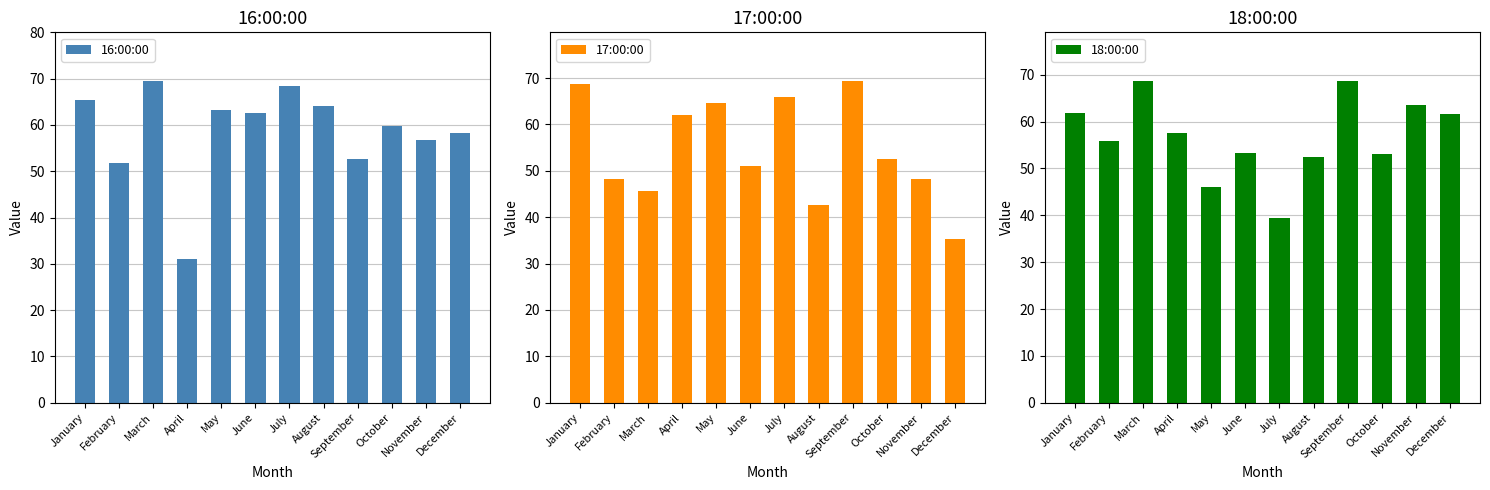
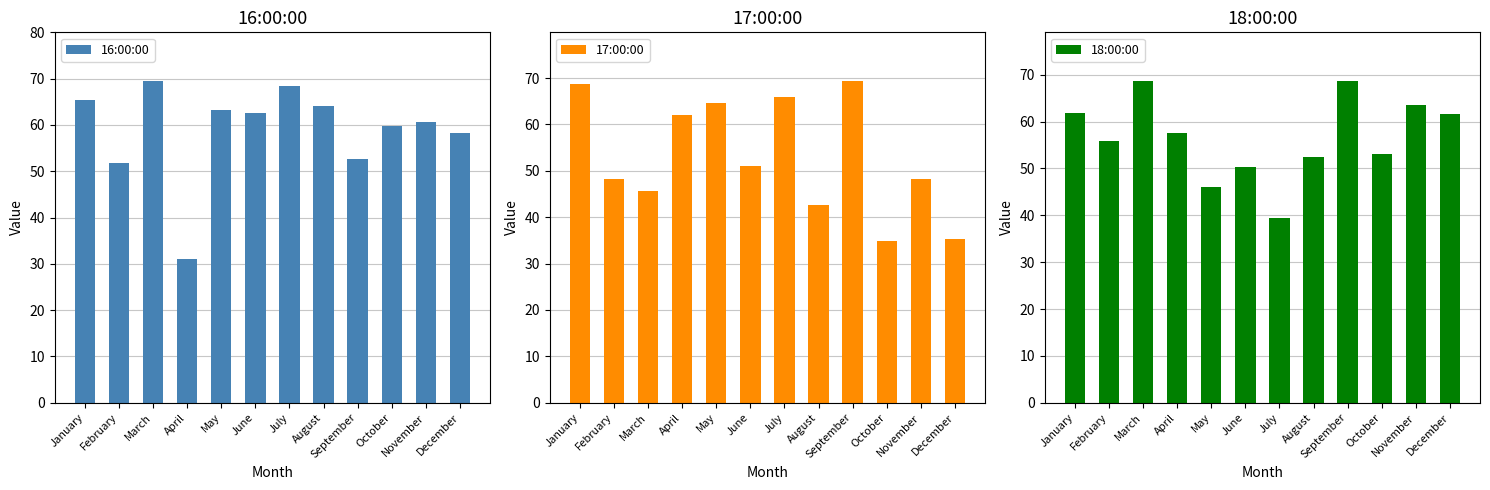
16:00:00, November: 57 -> 61
17:00:00, October: 52 -> 35
18:00:00, June: 53 -> 50
